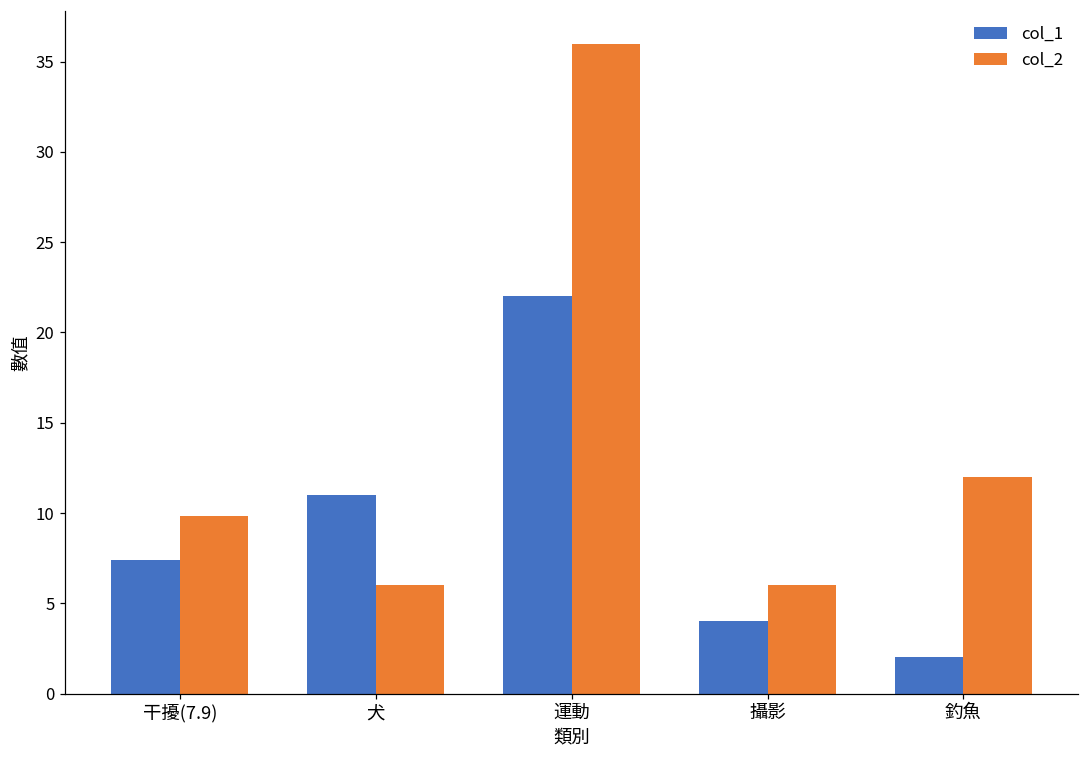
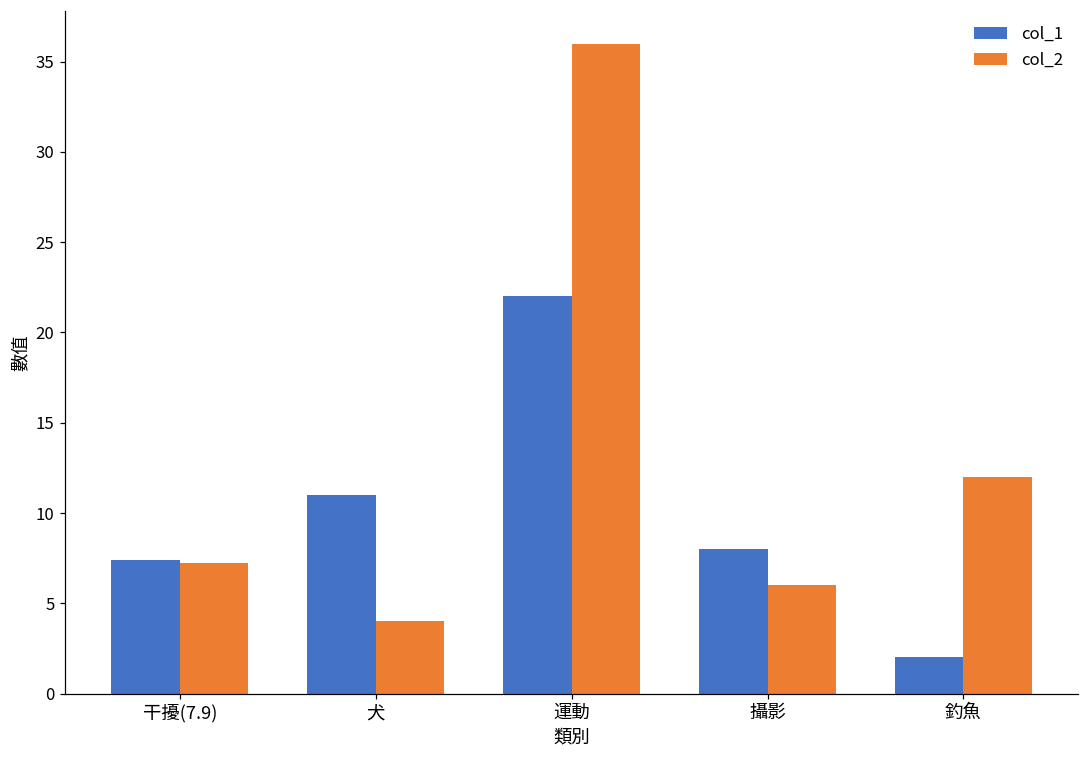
col_2, 干擾(7.9): 9.8 -> 7.2
col_2, 犬: 6 -> 4
col_1, 攝影: 4 -> 8
